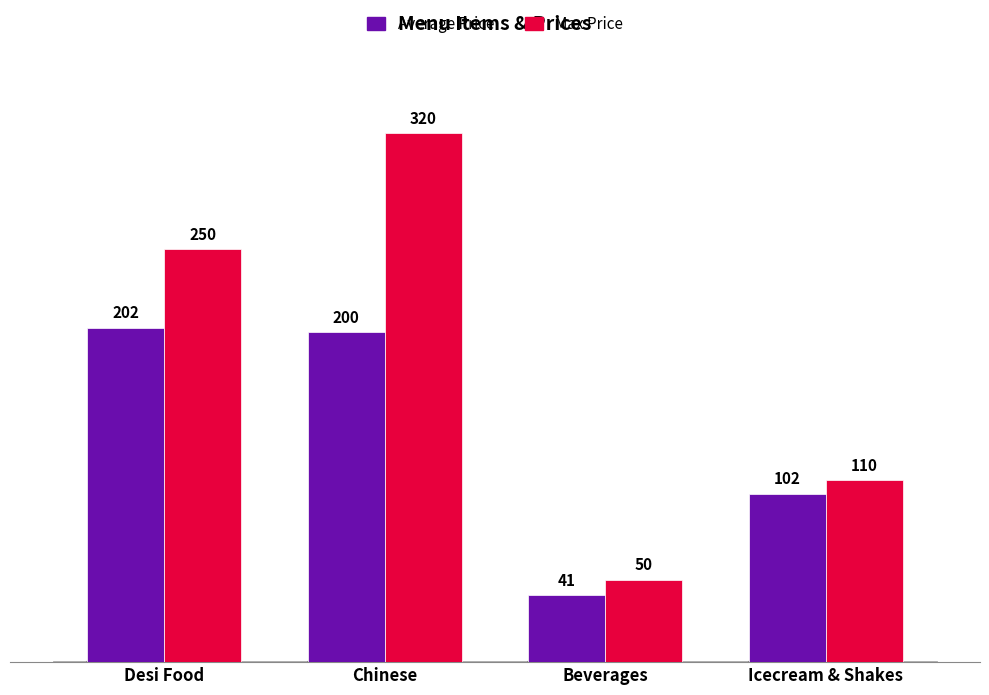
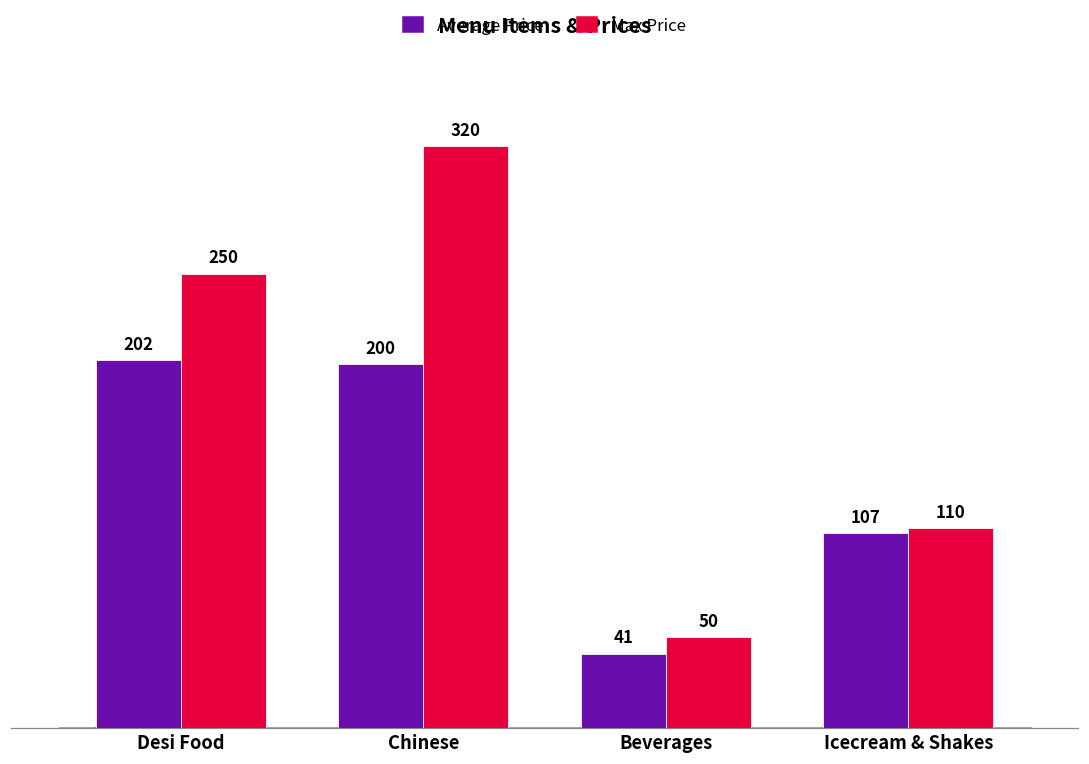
Average Price, Icecream & Shakes: 102 -> 107
